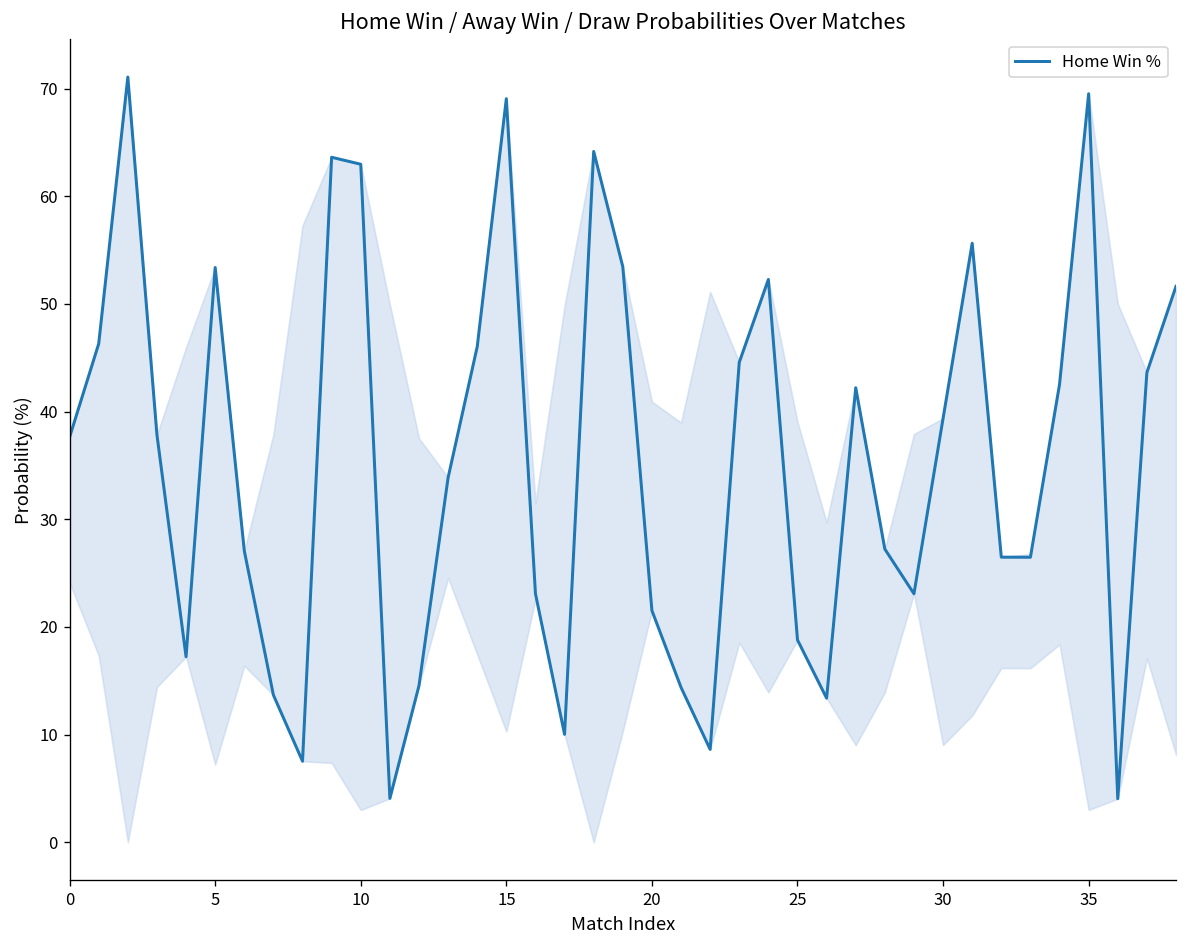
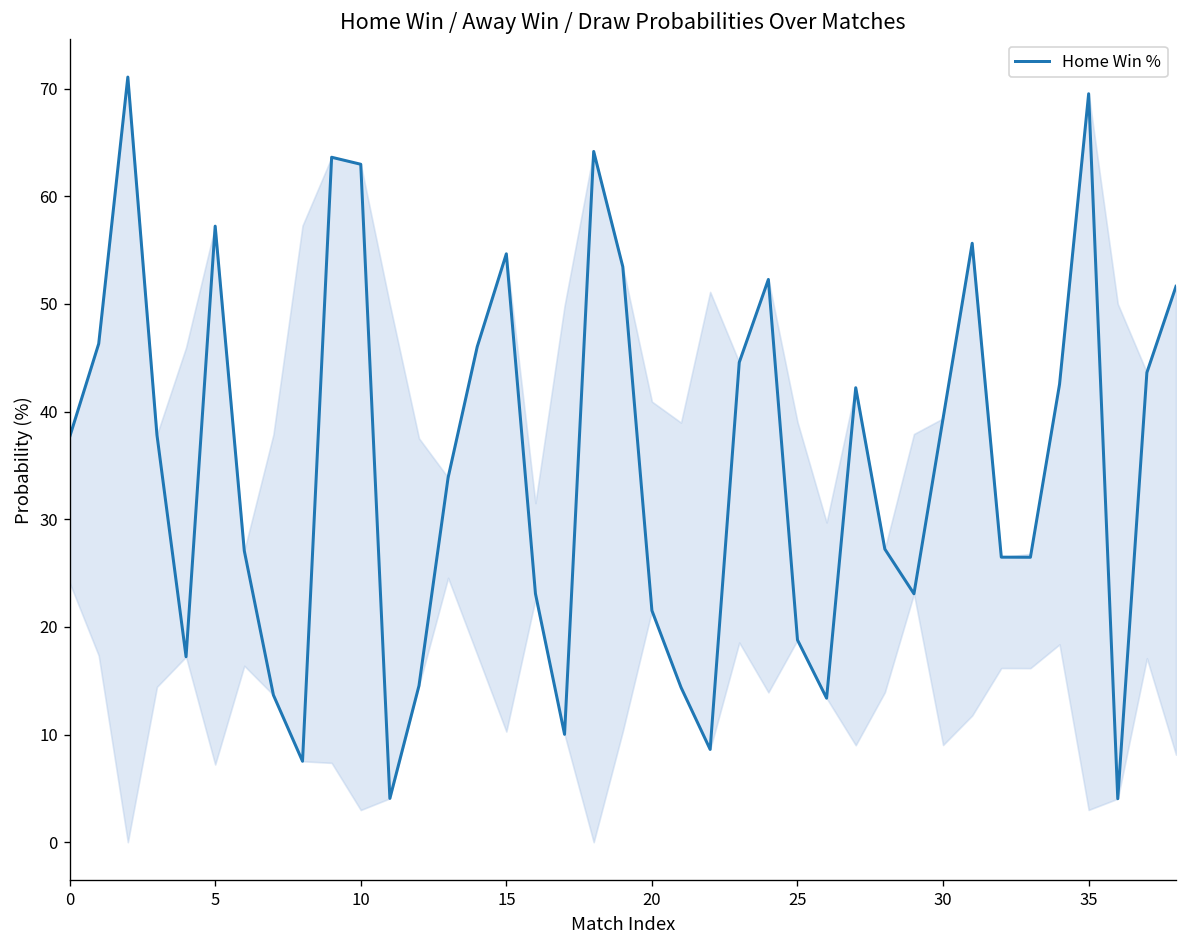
Home Win %, 5: 53 -> 57
Home Win %, 15: 69 -> 55
